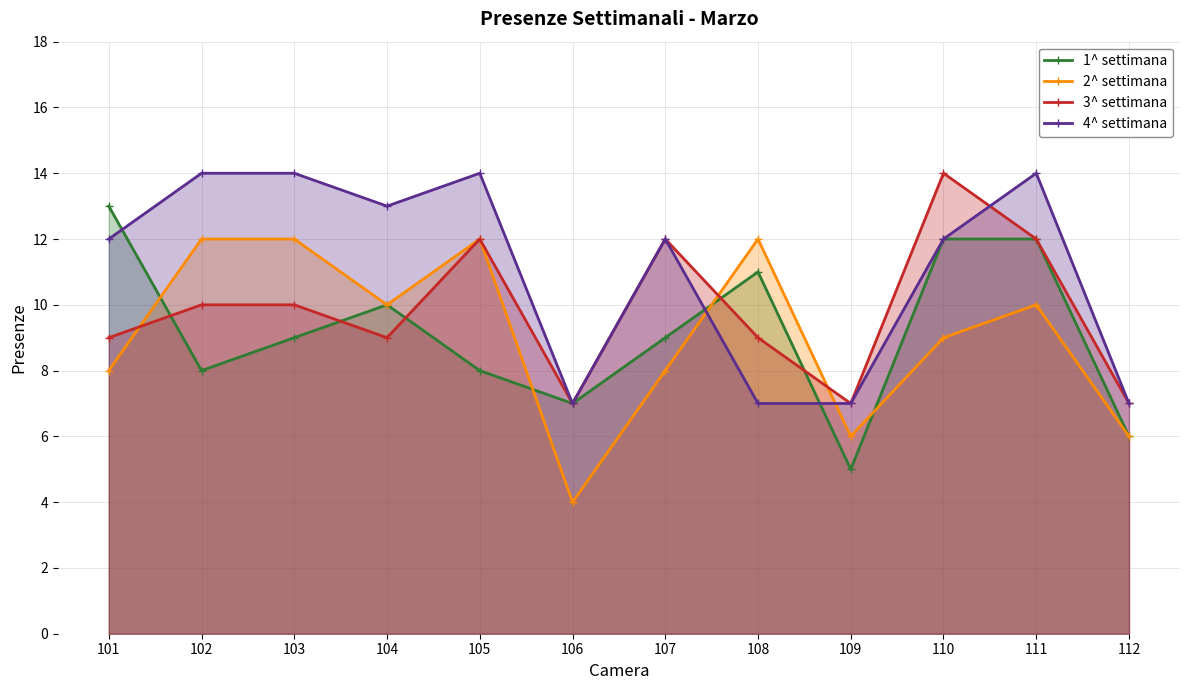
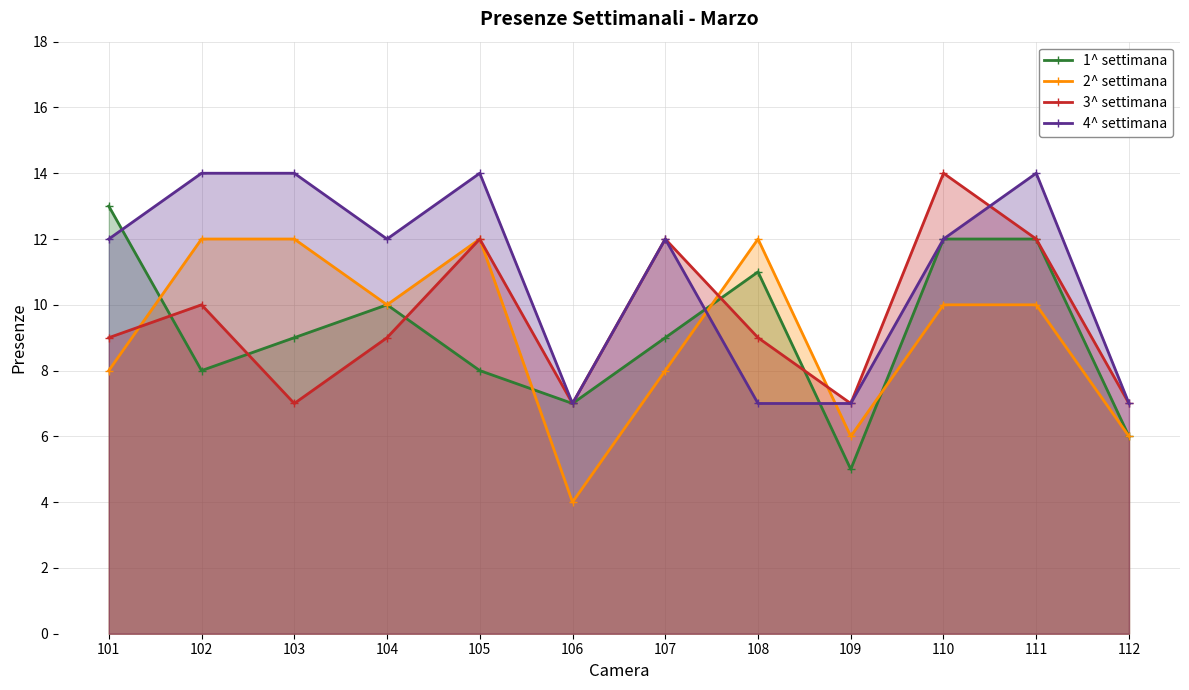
3^ settimana, 103: 10 -> 7
4^ settimana, 104: 13 -> 12
2^ settimana, 110: 9 -> 10
